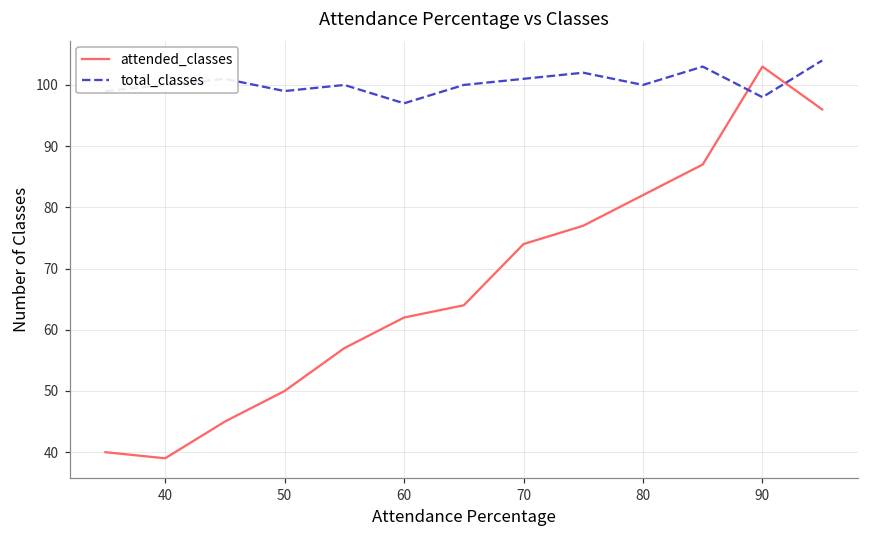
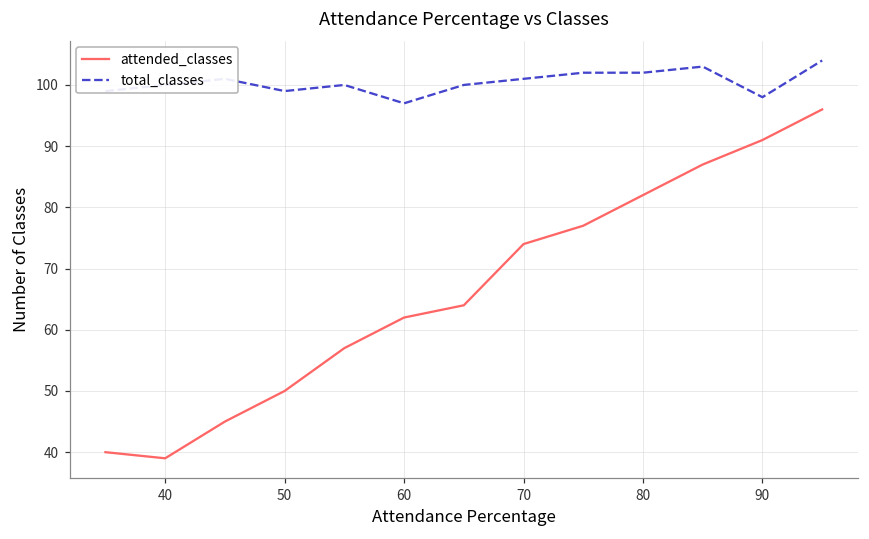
total_classes, 80: 100 -> 102
attended_classes, 90: 103 -> 91
